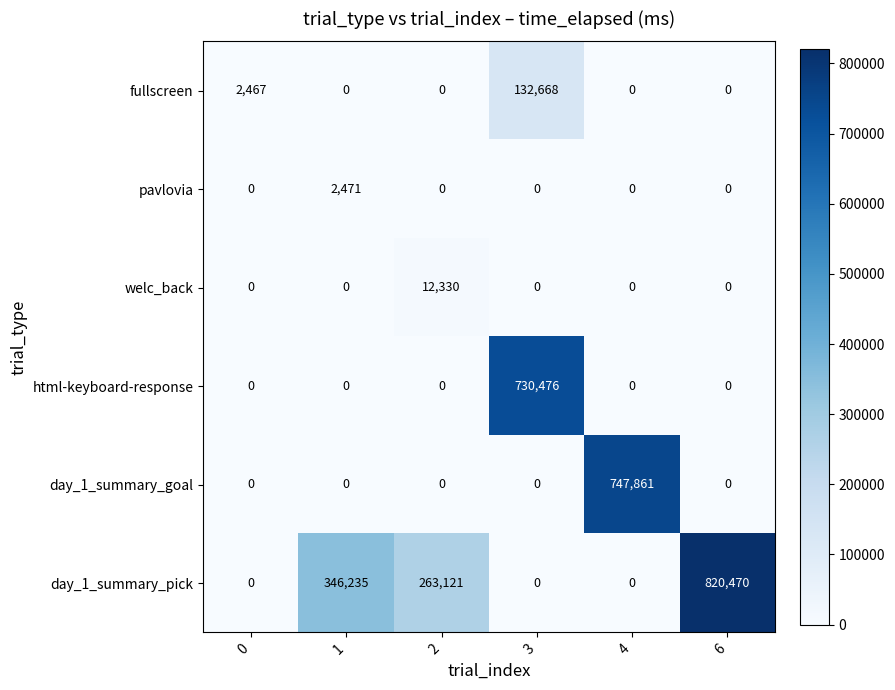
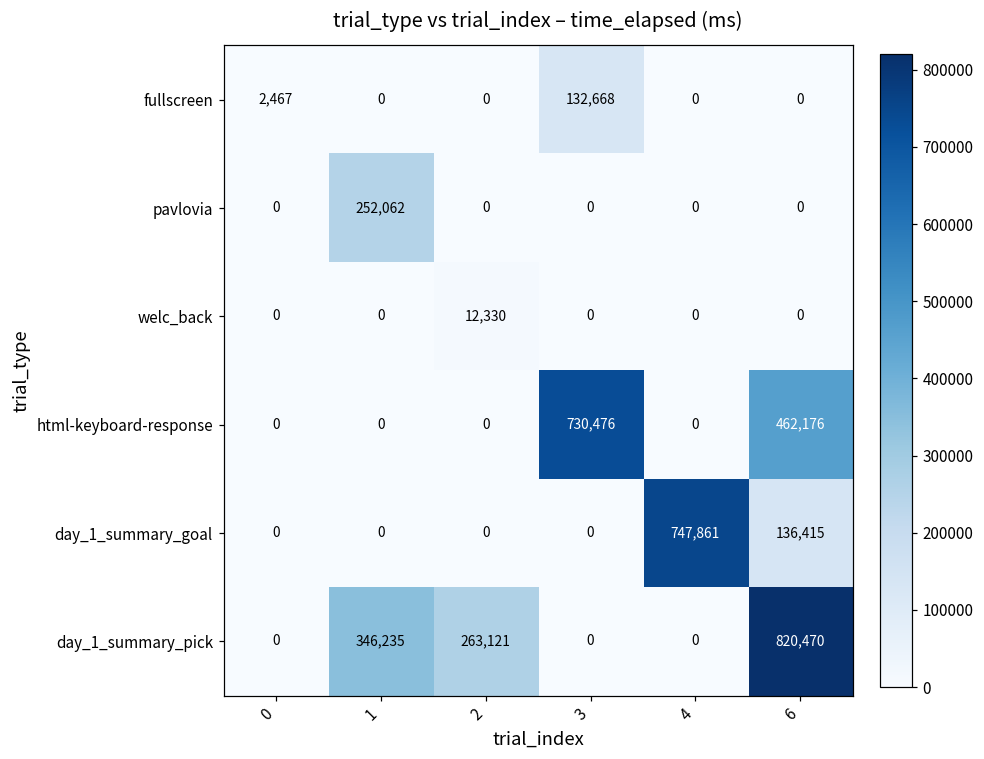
pavlovia, 1: 2,471 -> 252,062
html-keyboard-response, 6: 0 -> 462,176
day_1_summary_goal, 6: 0 -> 136,415
